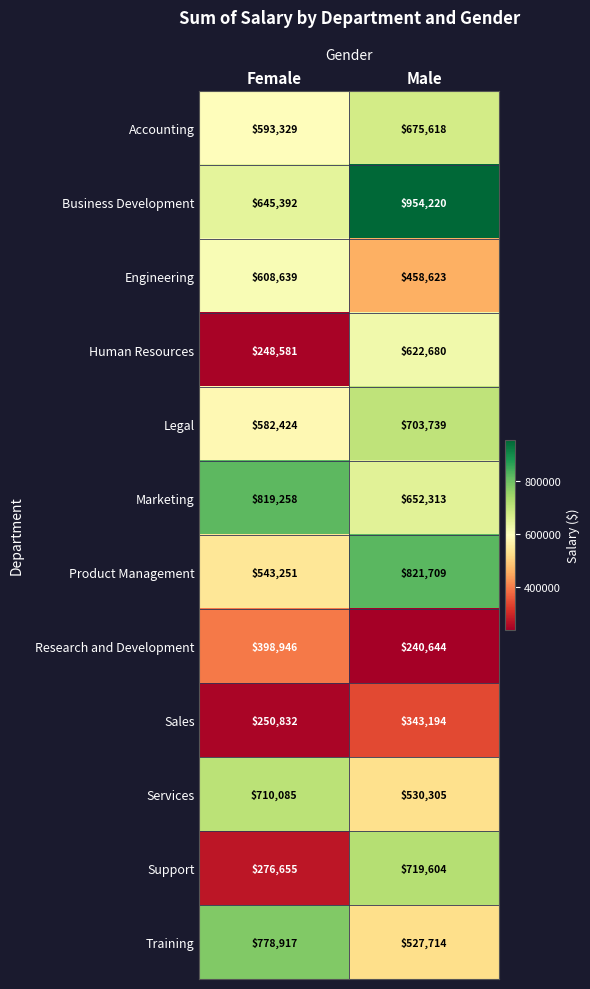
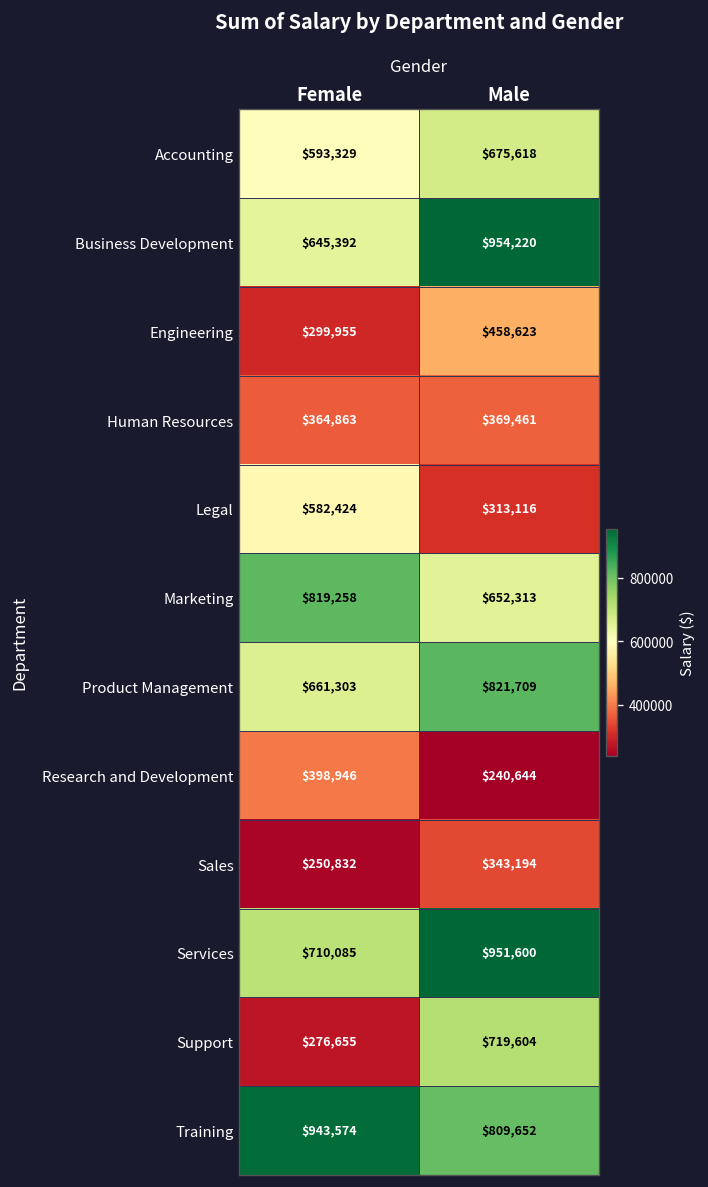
Engineering, Female: $608,639 -> $299,955
Human Resources, Female: $248,581 -> $364,863
Human Resources, Male: $622,680 -> $369,461
Legal, Male: $703,739 -> $313,116
Product Management, Female: $543,251 -> $661,303
Services, Male: $530,305 -> $951,600
Training, Female: $778,917 -> $943,574
Training, Male: $527,714 -> $809,652
